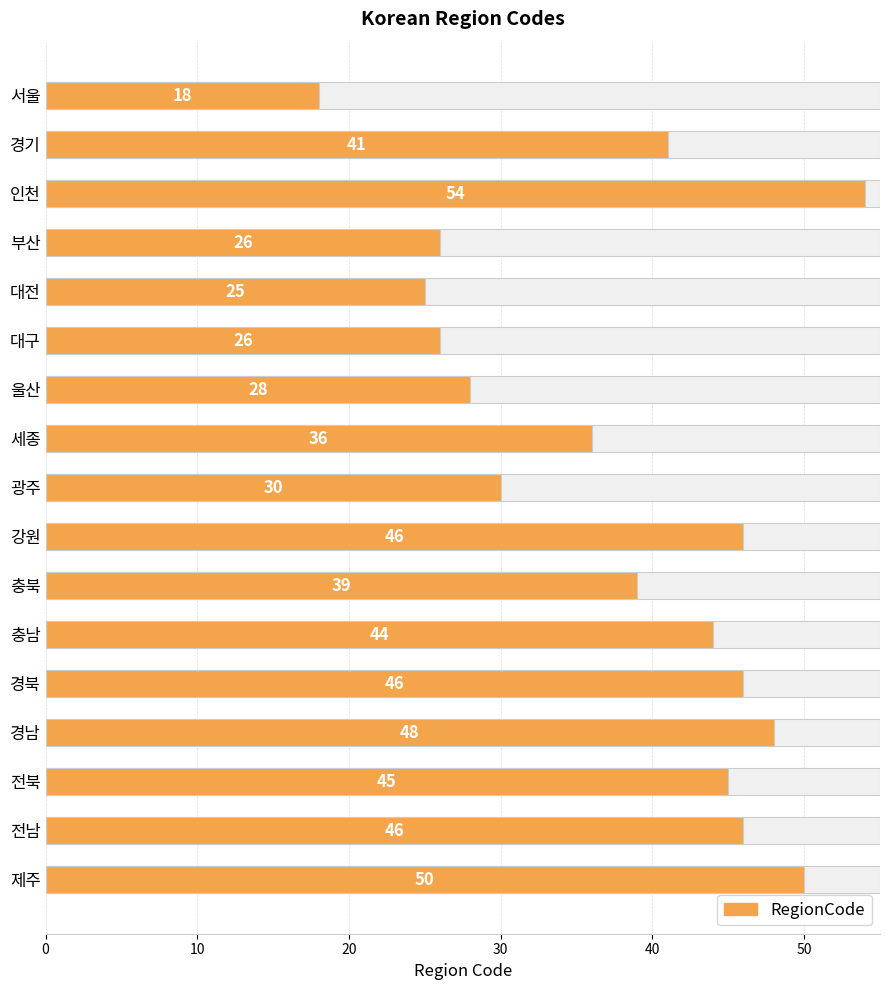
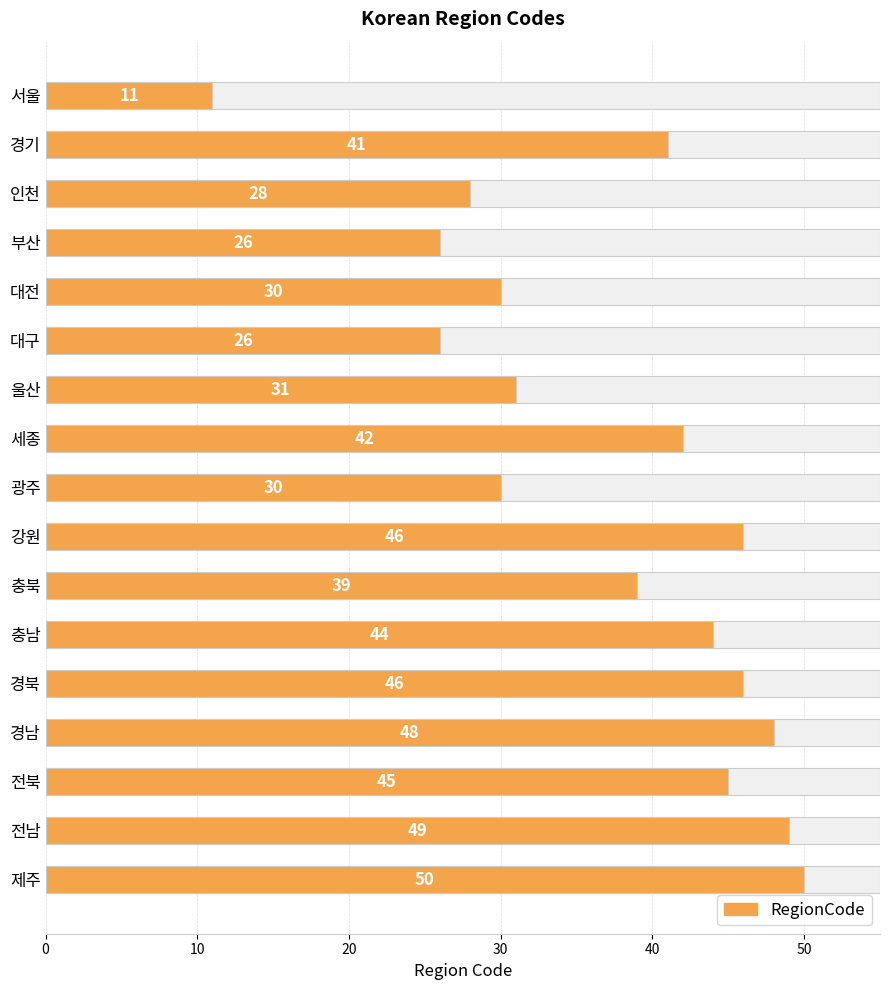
RegionCode, 서울: 18 -> 11
RegionCode, 인천: 54 -> 28
RegionCode, 대전: 25 -> 30
RegionCode, 울산: 28 -> 31
RegionCode, 세종: 36 -> 42
RegionCode, 전남: 46 -> 49
